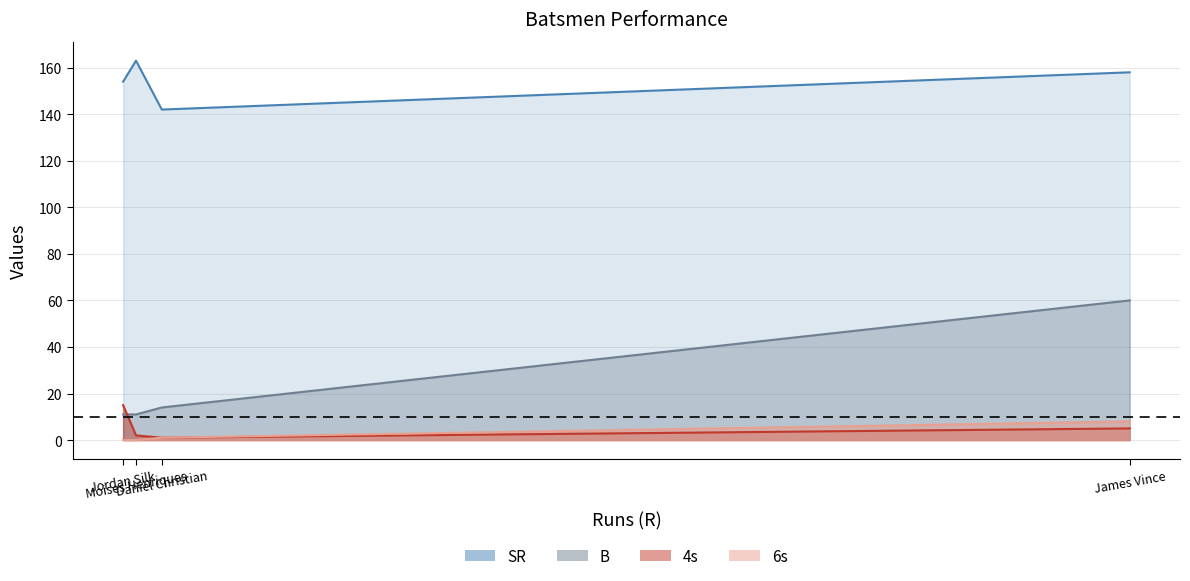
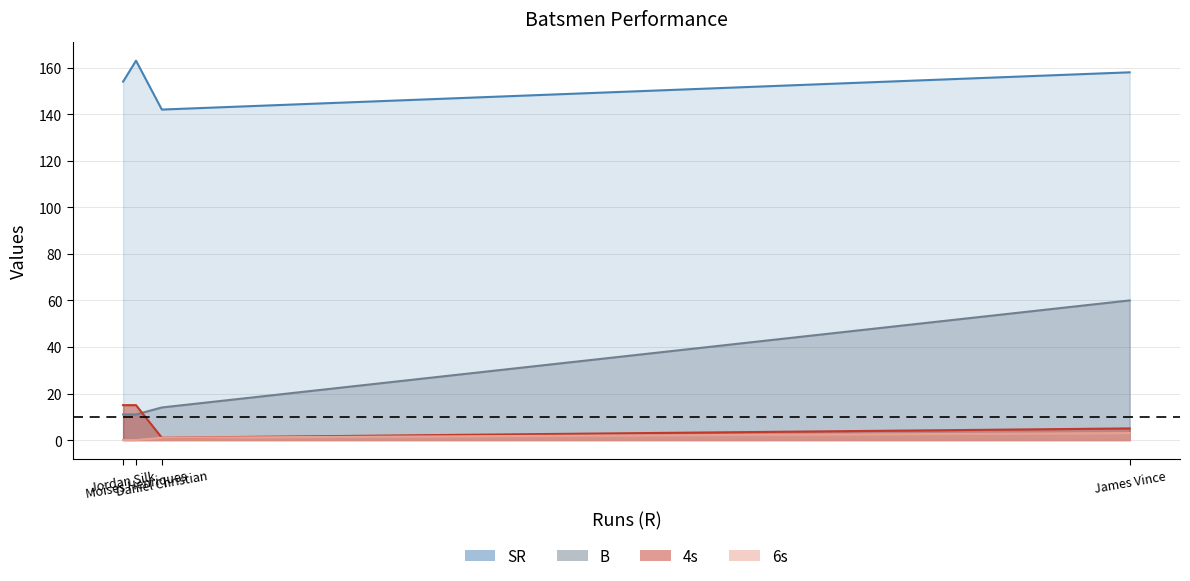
4s, Moises Henriques: 2 -> 15
6s, James Vince: 8 -> 3
